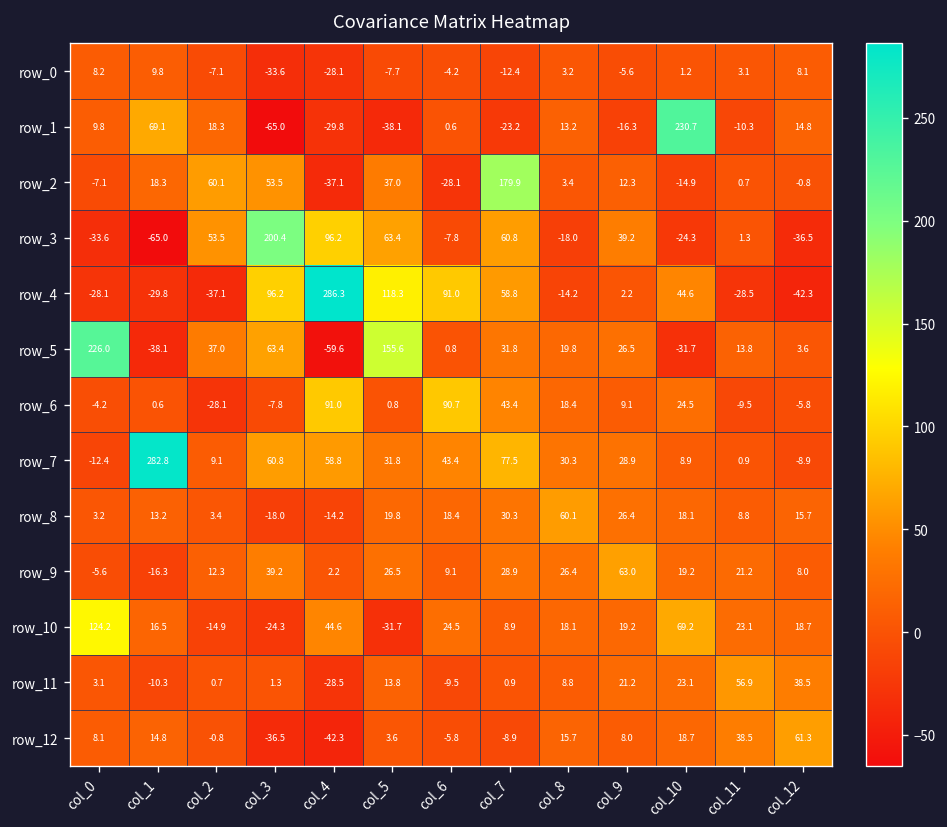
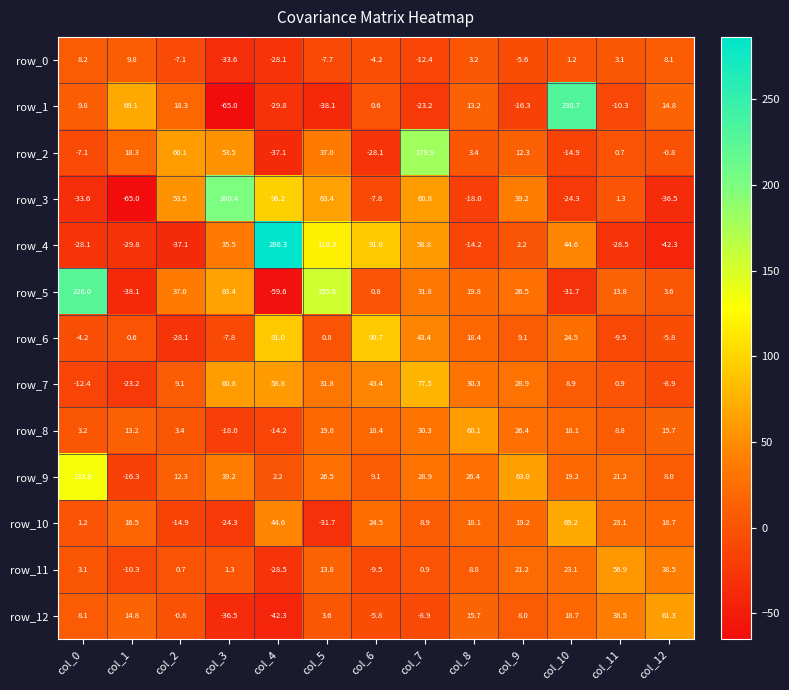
row_4, col_3: 96.2 -> 35.5
row_7, col_1: 282.8 -> -23.2
row_9, col_0: -5.6 -> 133.0
row_10, col_0: 124.2 -> 1.2
